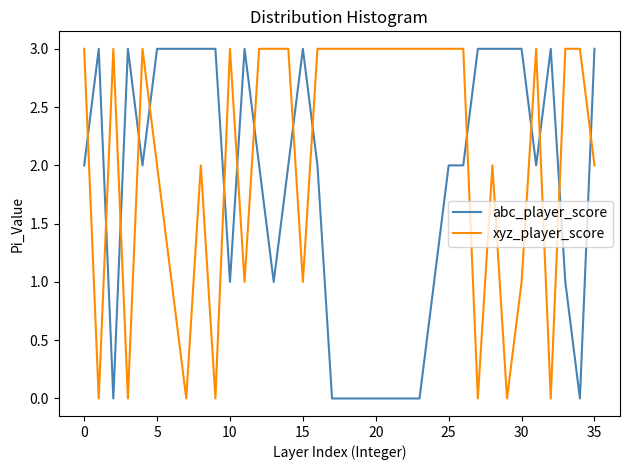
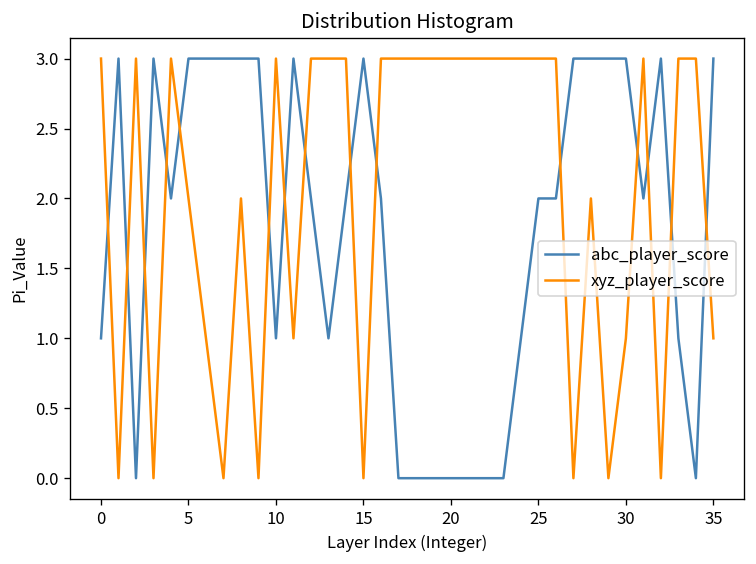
abc_player_score, 0: 2 -> 1
xyz_player_score, 15: 1 -> 0
xyz_player_score, 35: 2 -> 1
